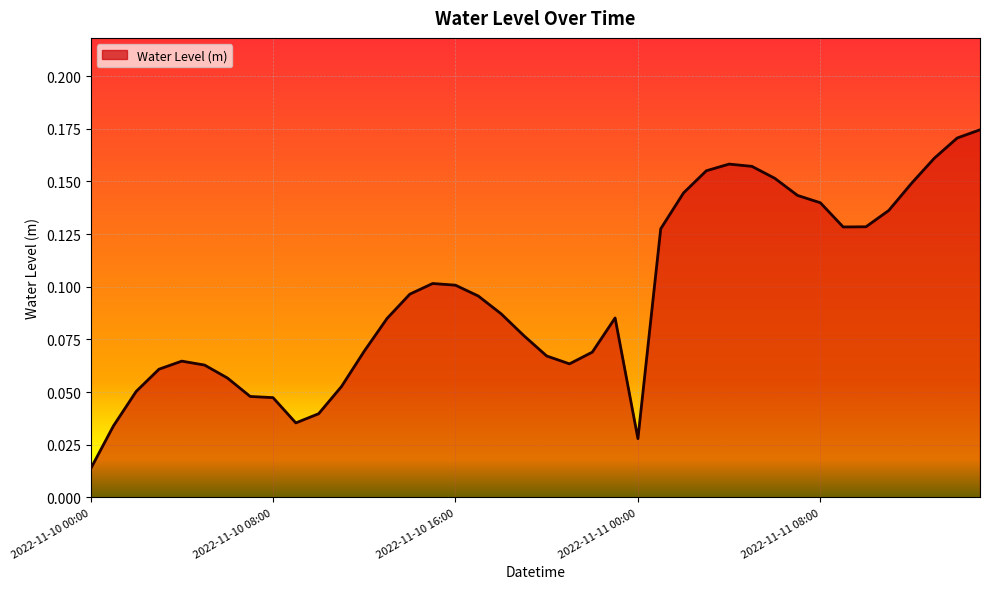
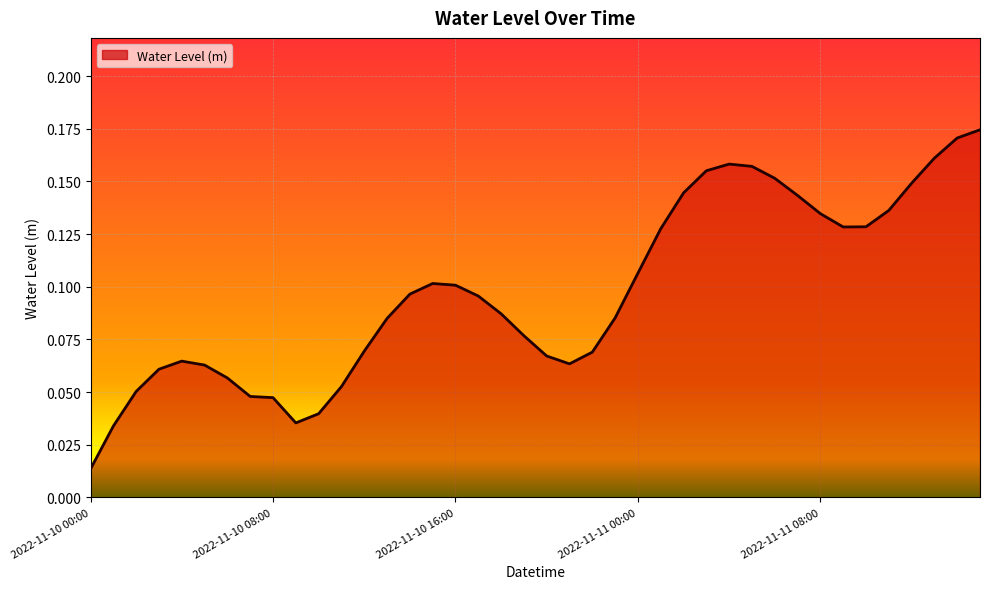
2022-11-11 00:00: 0.028 -> 0.106
2022-11-11 08:00: 0.140 -> 0.135
